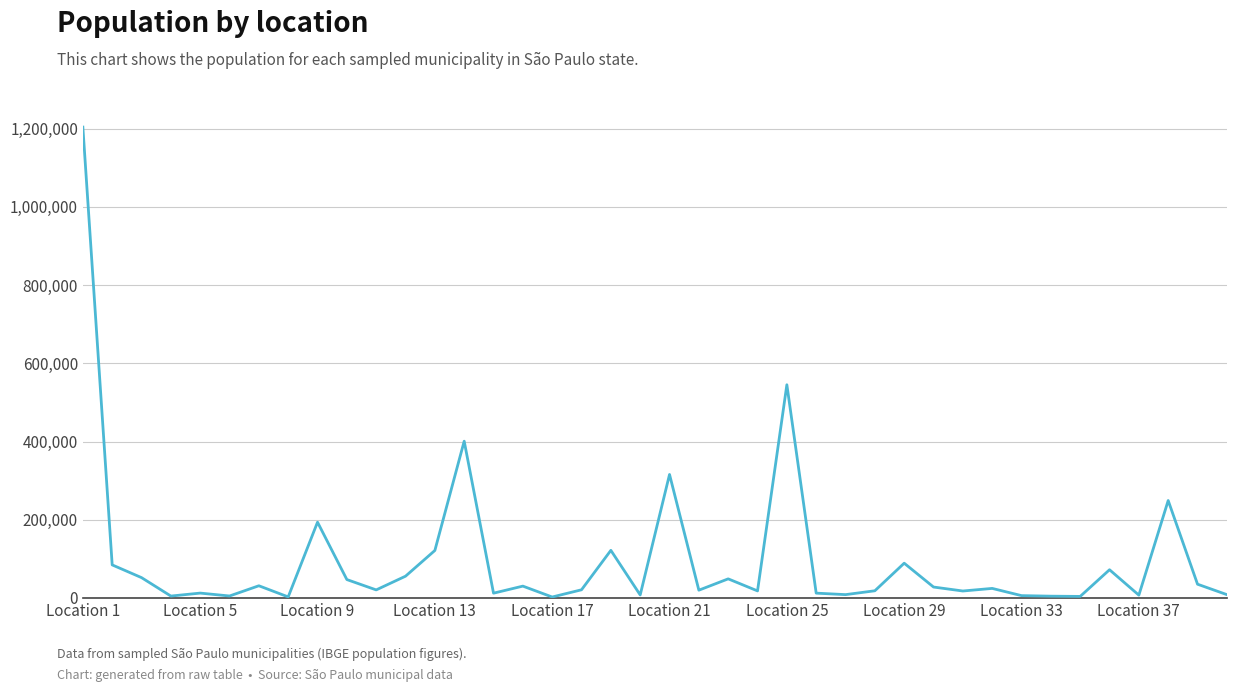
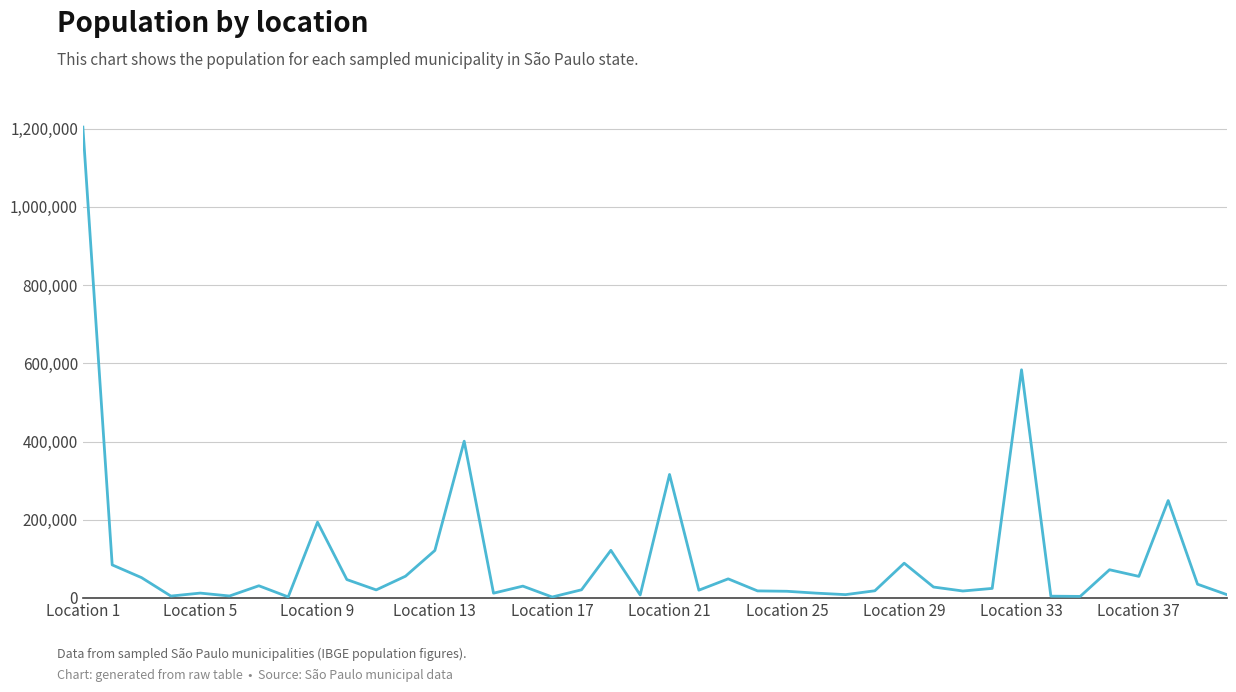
Location 25: 550,000 -> 20,000
Location 33: 10,000 -> 580,000
Location 37: 10,000 -> 60,000
